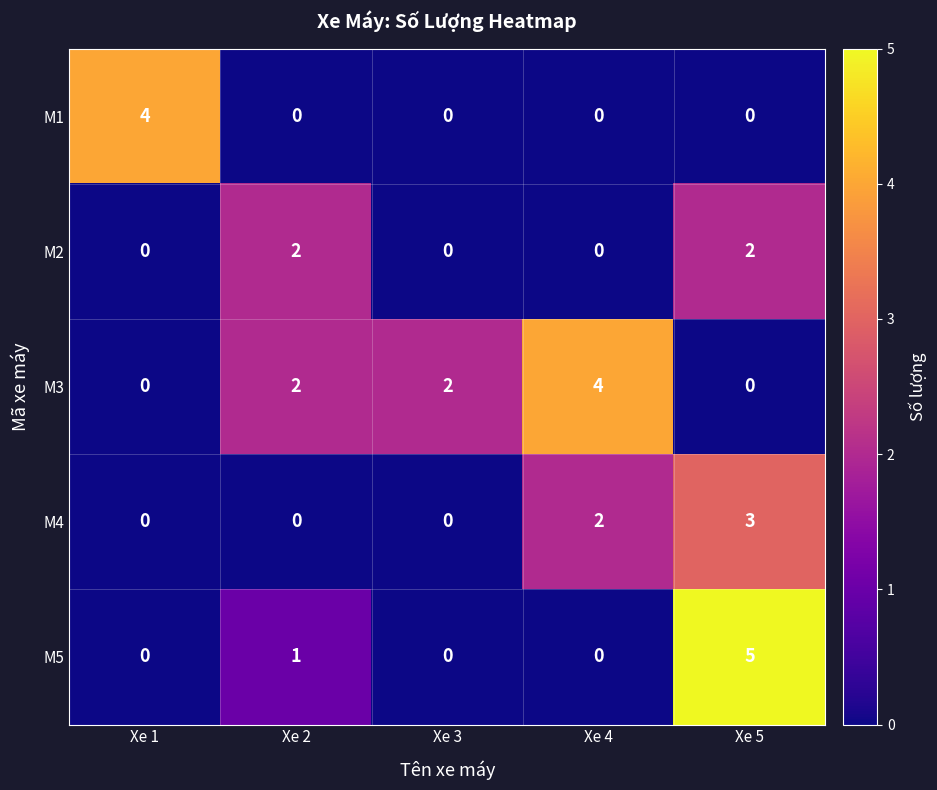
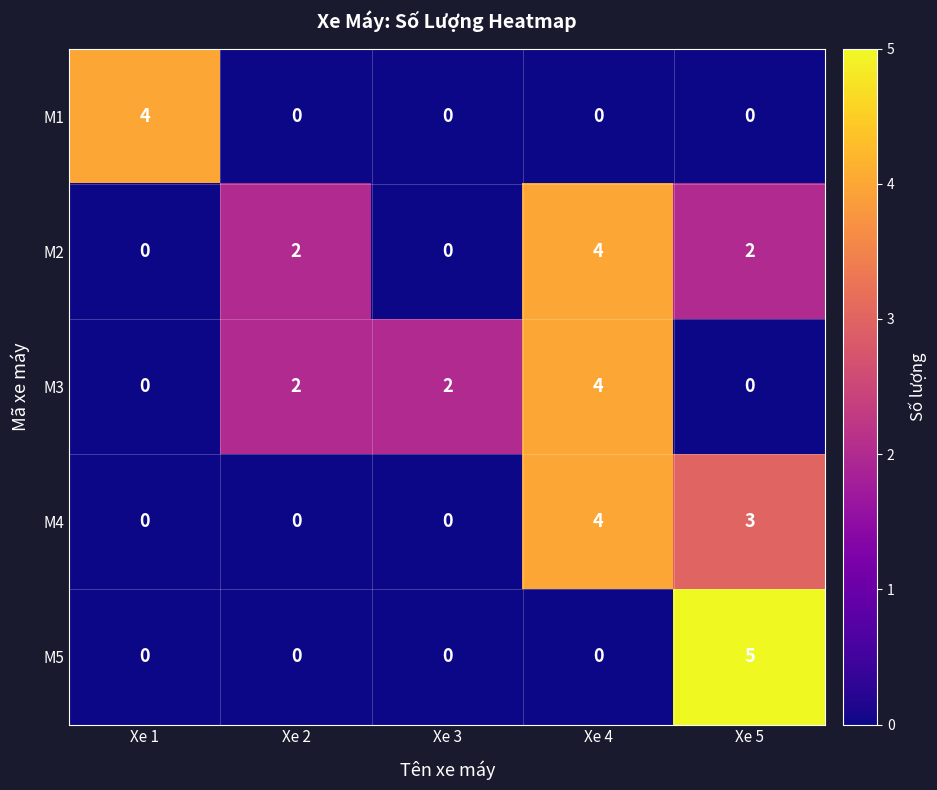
M2, Xe 4: 0 -> 4
M4, Xe 4: 2 -> 4
M5, Xe 2: 1 -> 0
